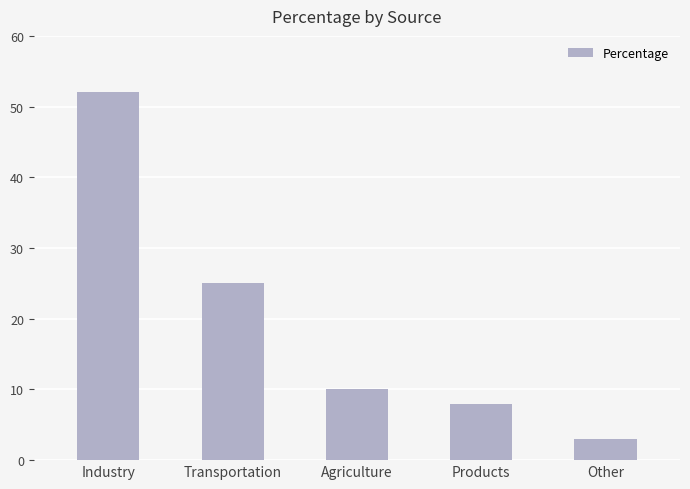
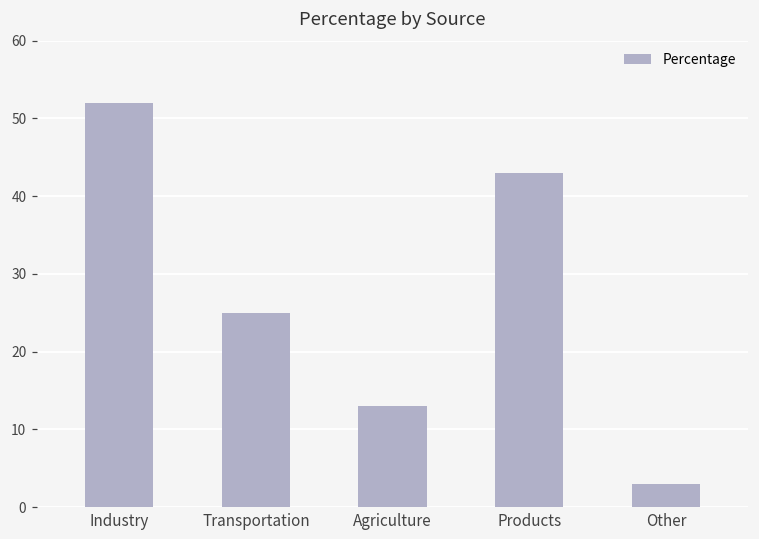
Agriculture: 10 -> 13
Products: 8 -> 43
